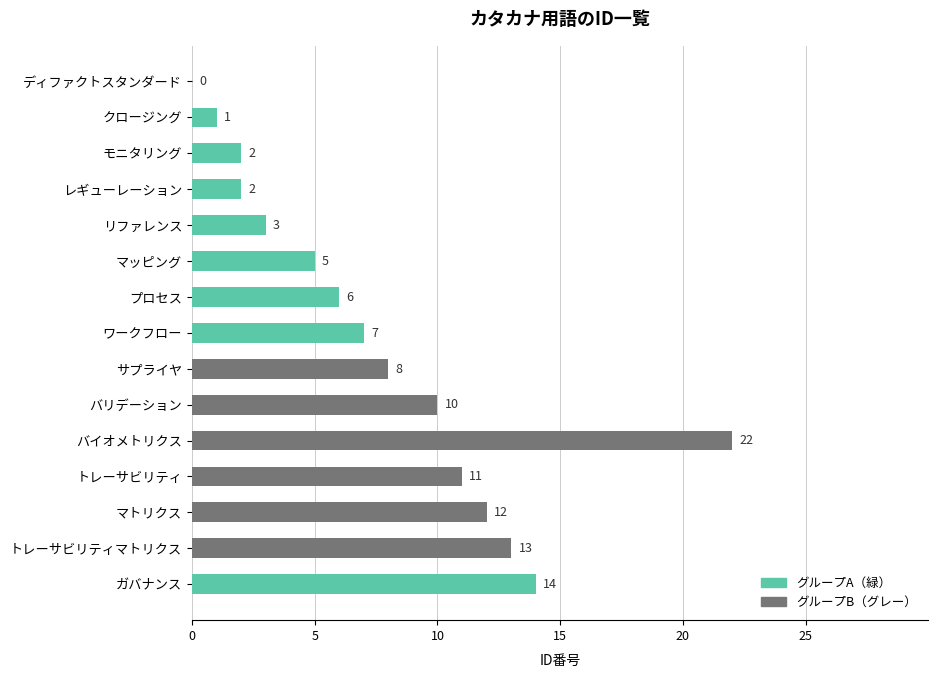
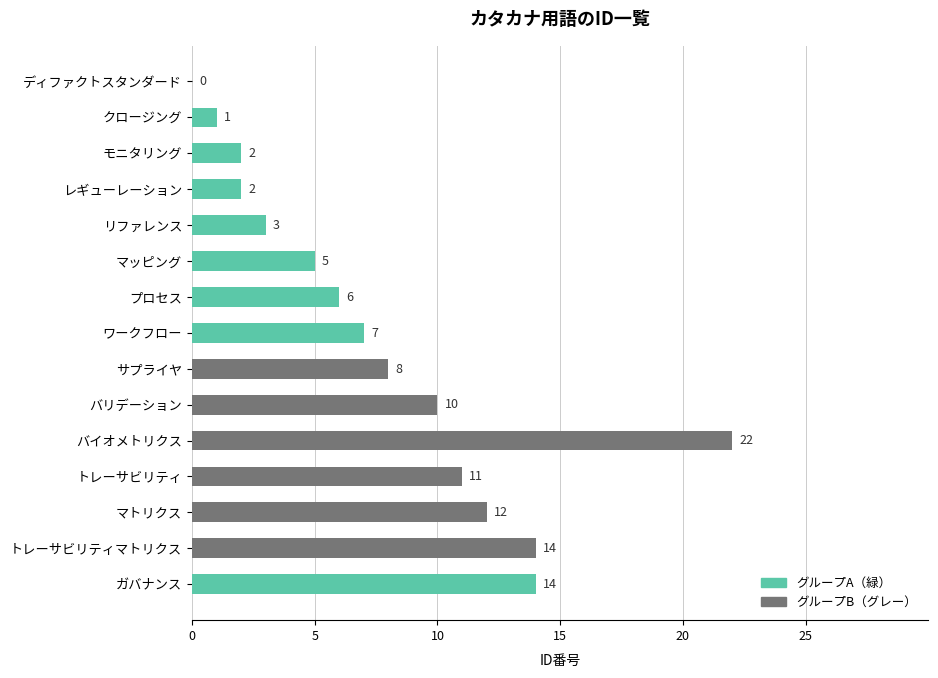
トレーサビリティマトリクス: 13 -> 14
